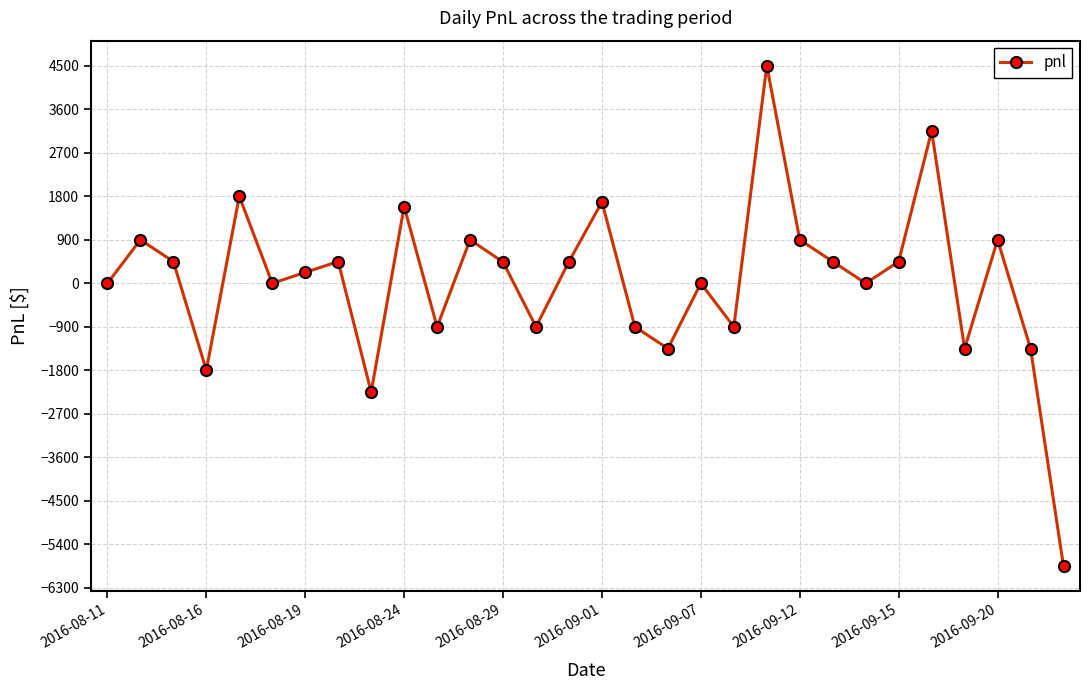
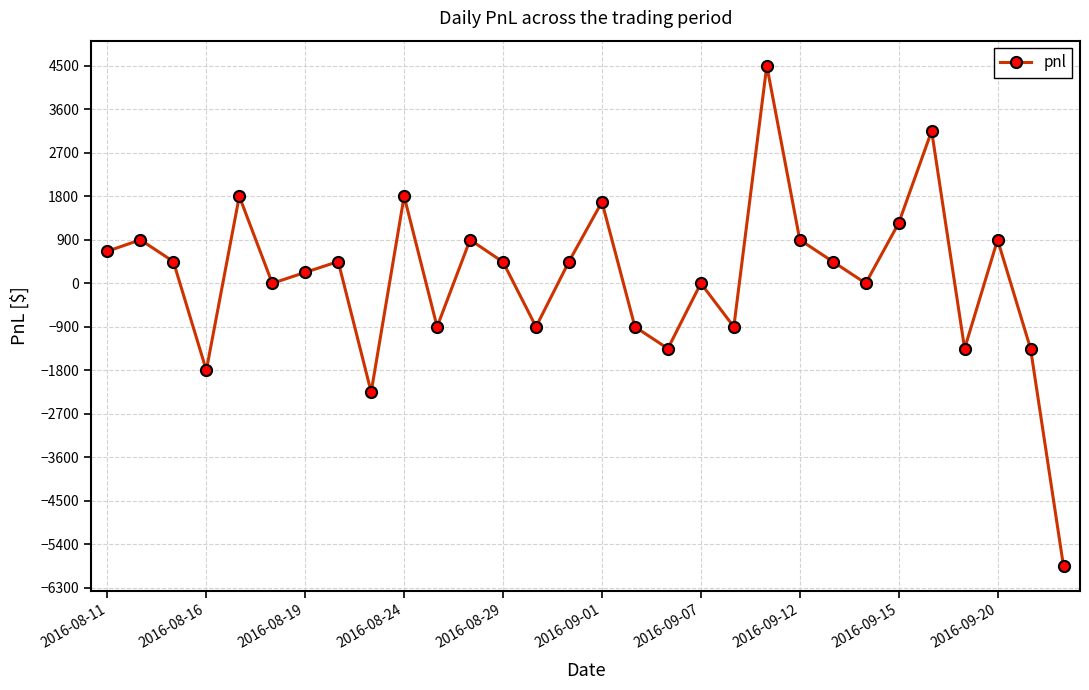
2016-08-11: 0 -> 700
2016-08-24: 1600 -> 1800
2016-09-15: 500 -> 1200
